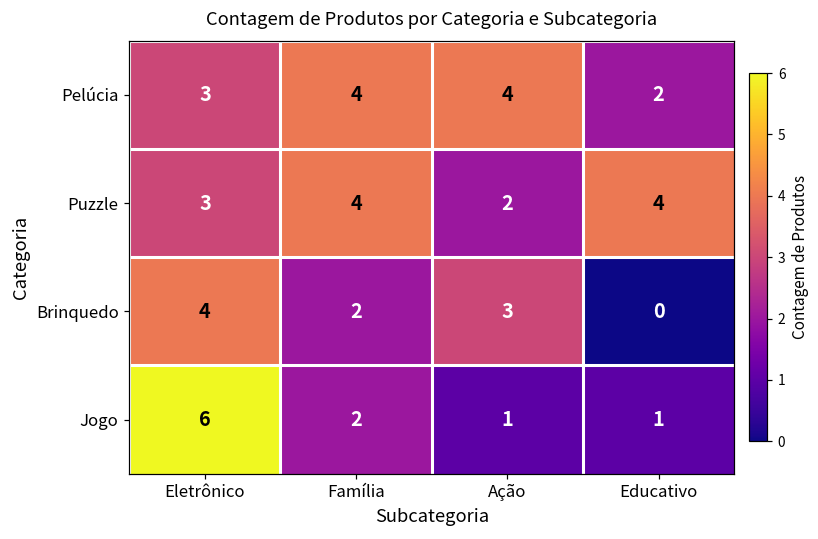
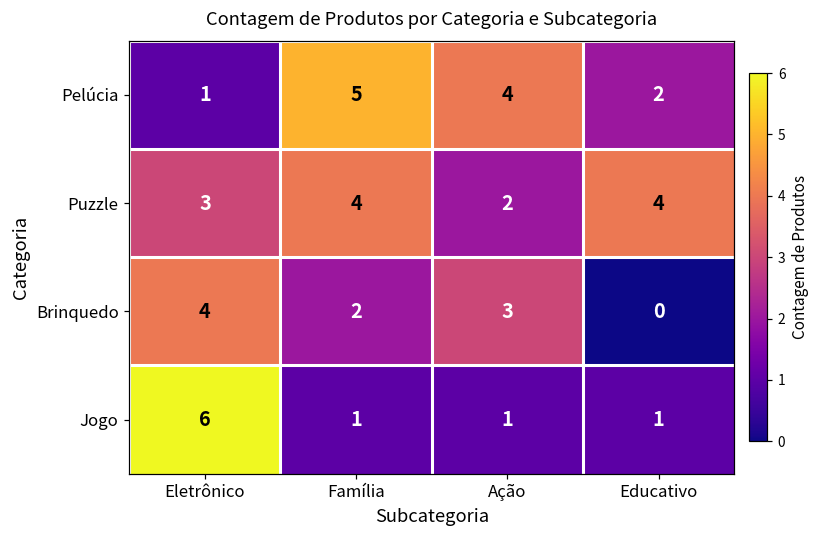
Pelúcia, Eletrônico: 3 -> 1
Pelúcia, Família: 4 -> 5
Jogo, Família: 2 -> 1
